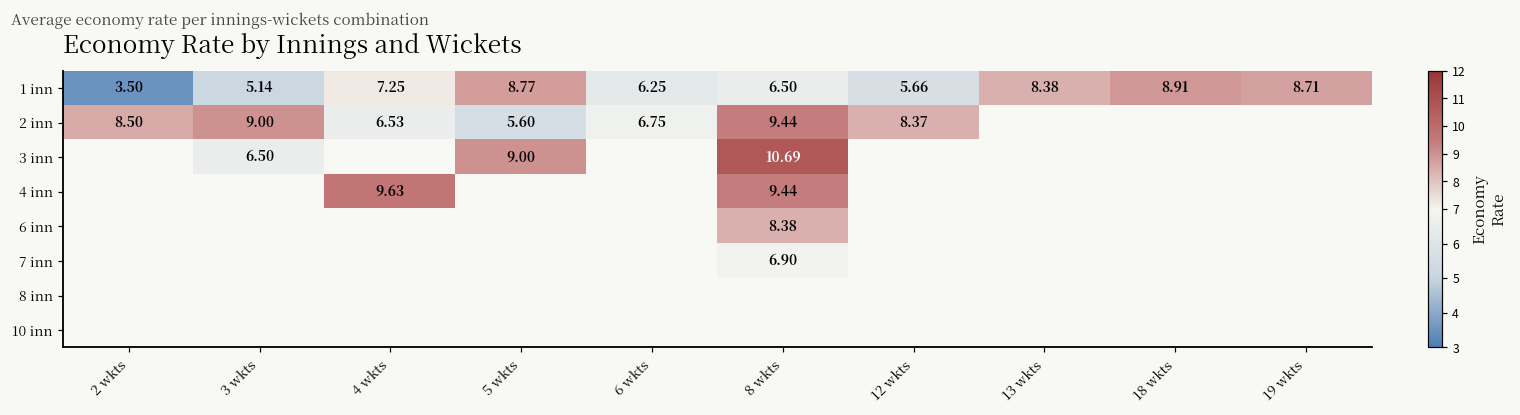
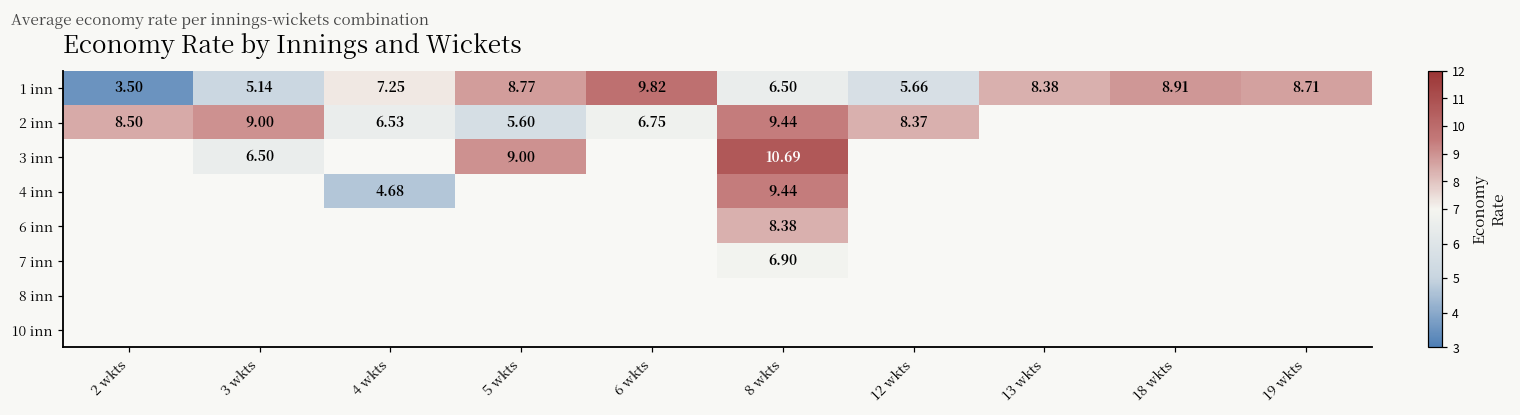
1 inn, 6 wkts: 6.25 -> 9.82
4 inn, 4 wkts: 9.63 -> 4.68
